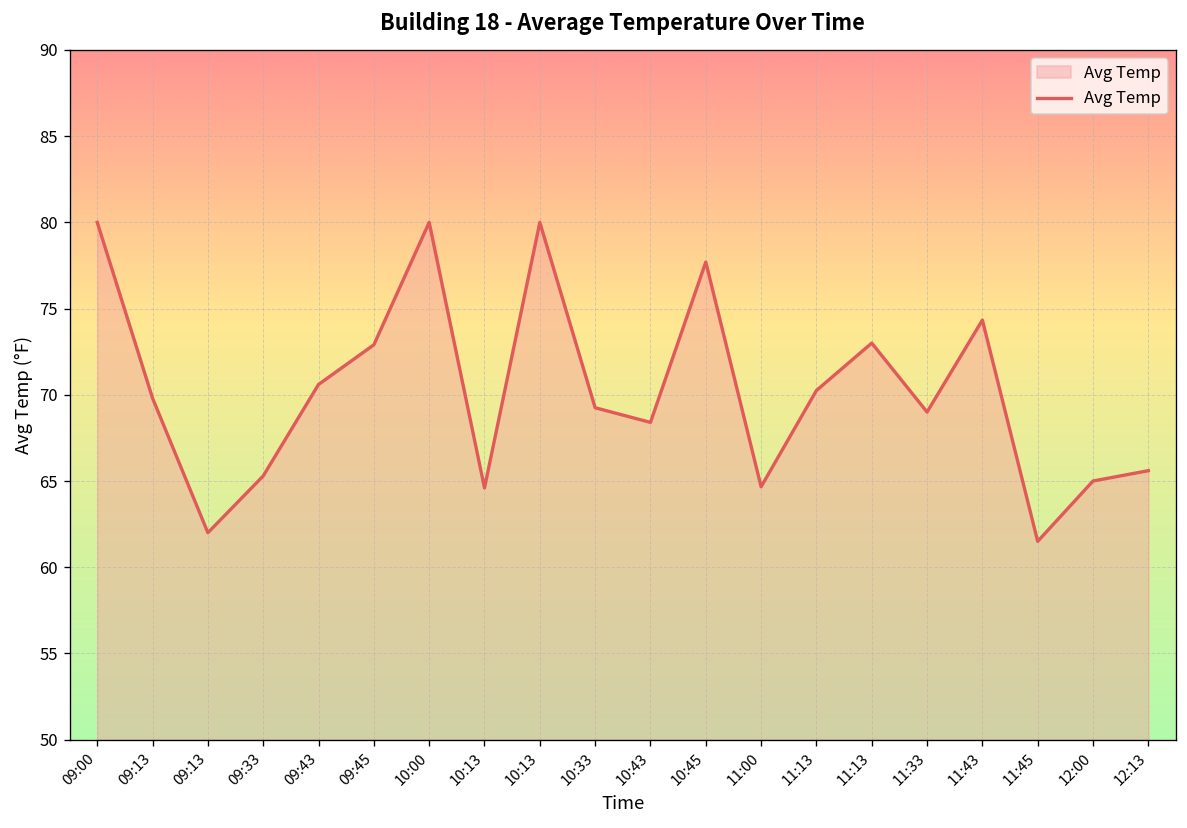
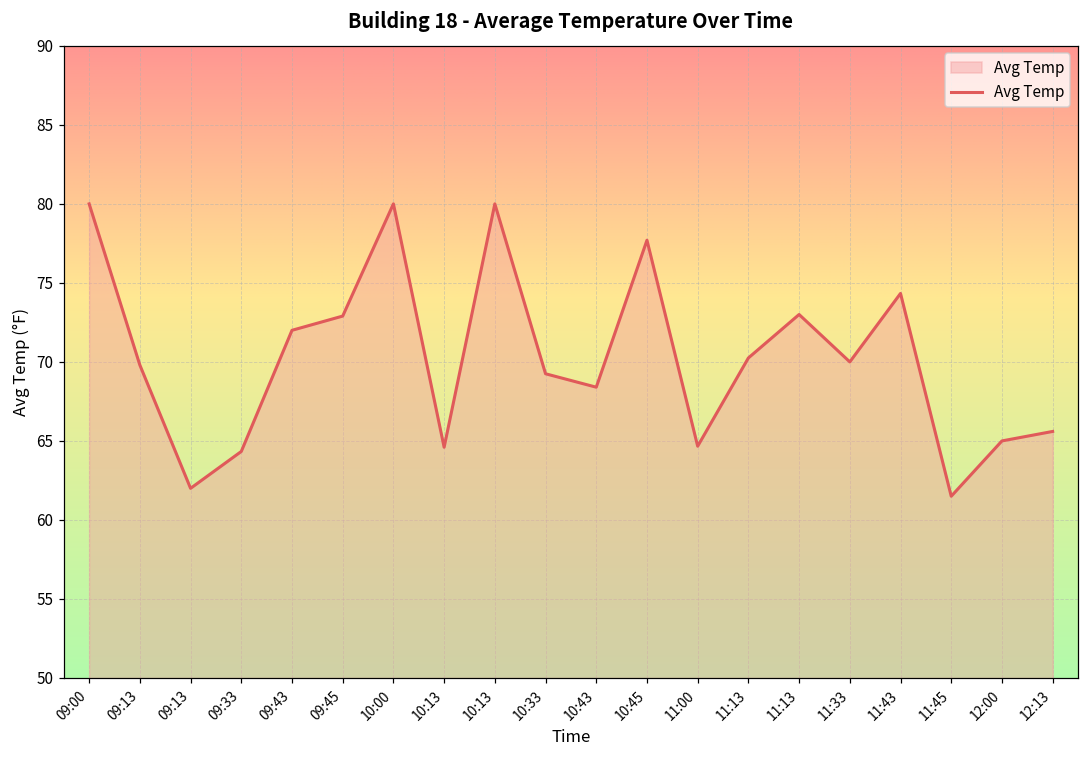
09:33: 65.3 -> 64.3
09:43: 70.6 -> 72.0
11:33: 69 -> 70
